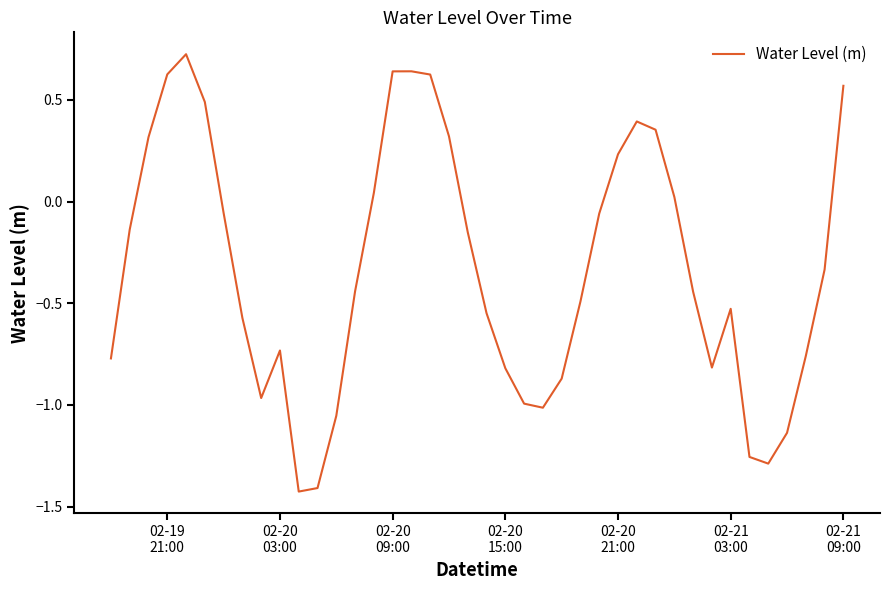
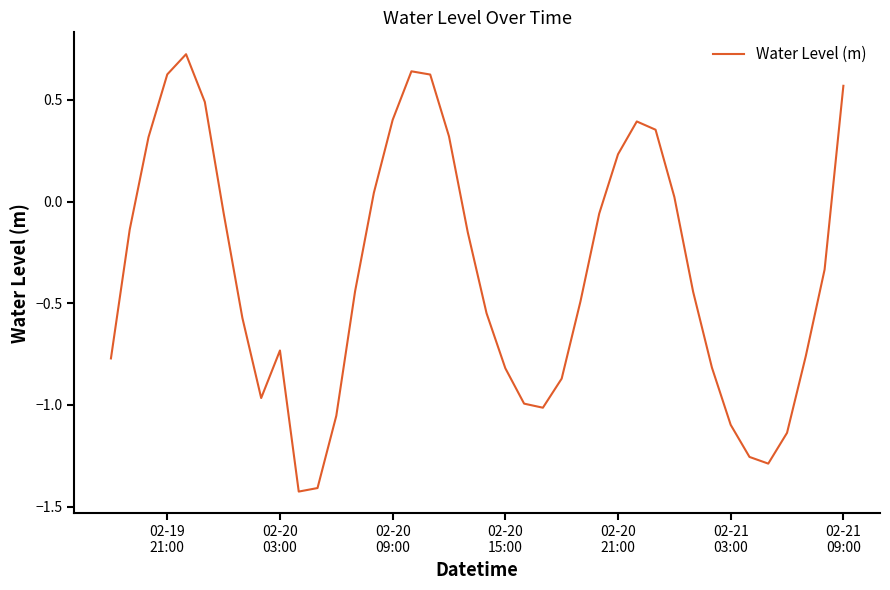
02-20 09:00: 0.64 -> 0.40
02-21 03:00: -0.53 -> -1.10
